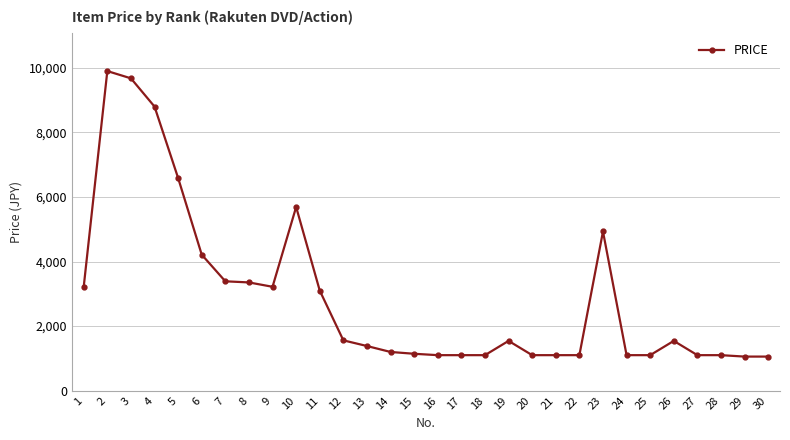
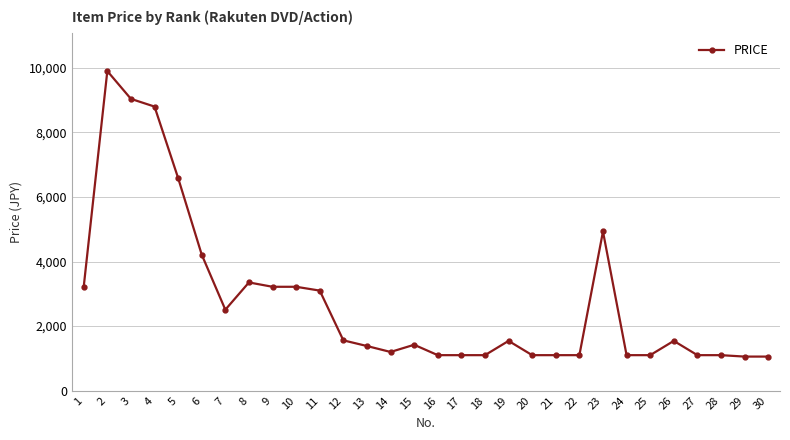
3: 9,700 -> 9,000
7: 3,400 -> 2,500
10: 5,700 -> 3,200
15: 1,100 -> 1,400
